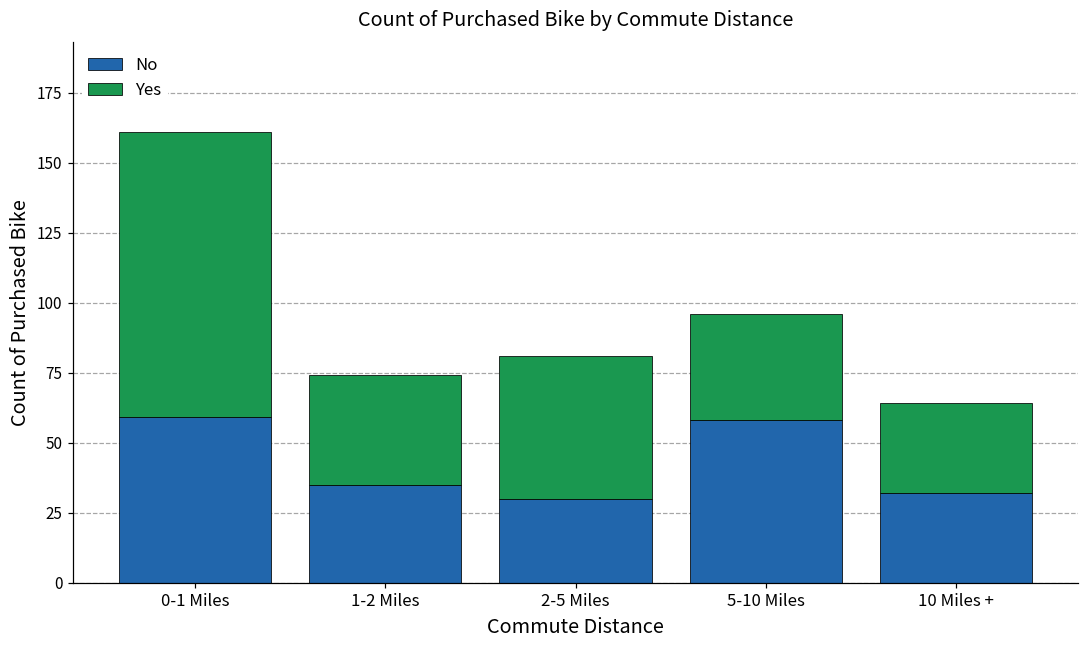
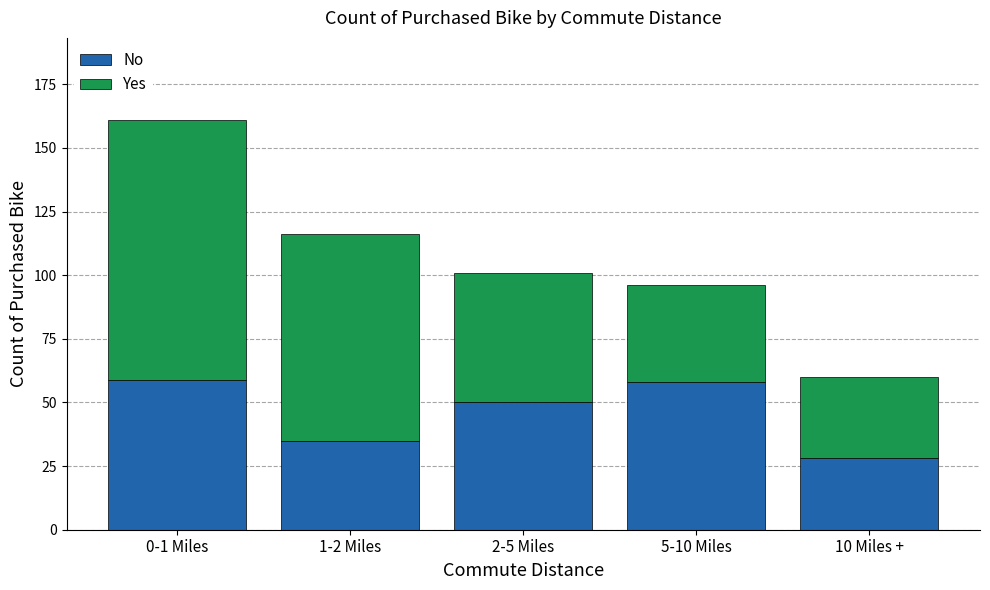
Yes, 1-2 Miles: 39 -> 81
No, 2-5 Miles: 30 -> 50
No, 10 Miles +: 32 -> 28
